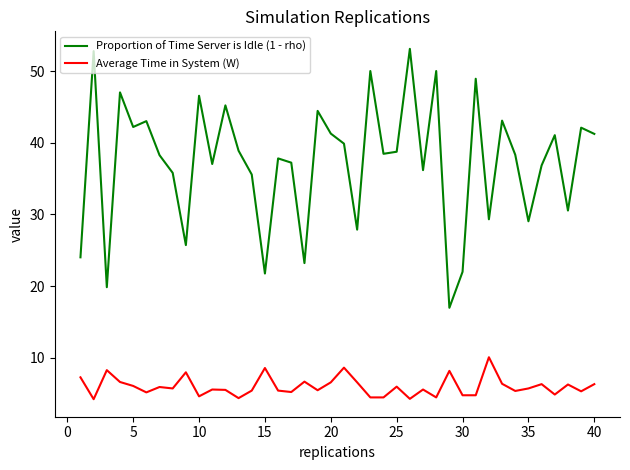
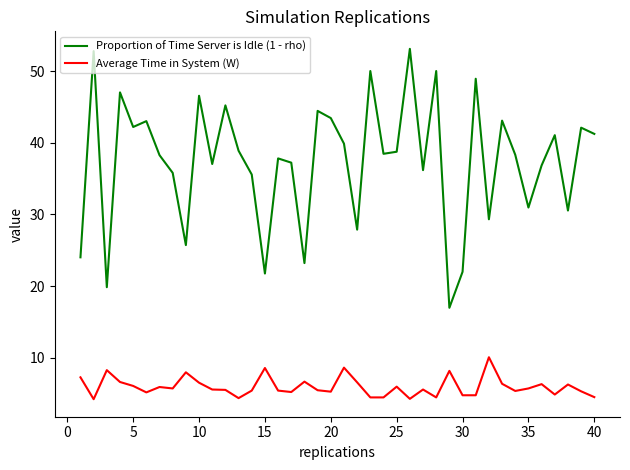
Average Time in System (W), 10: 5 -> 7
Proportion of Time Server is Idle (1 - rho), 20: 41 -> 43
Average Time in System (W), 20: 7 -> 5
Proportion of Time Server is Idle (1 - rho), 35: 29 -> 31
Average Time in System (W), 40: 6 -> 5
